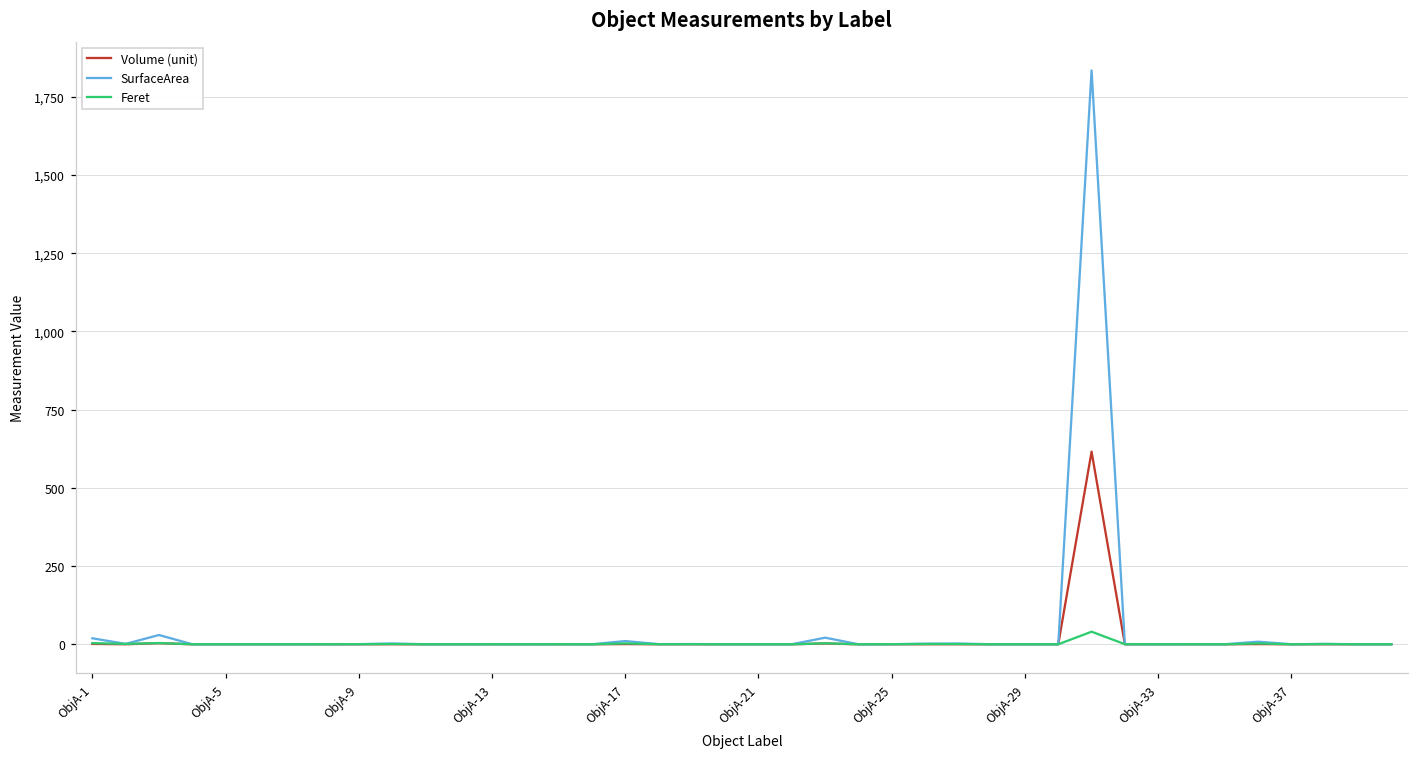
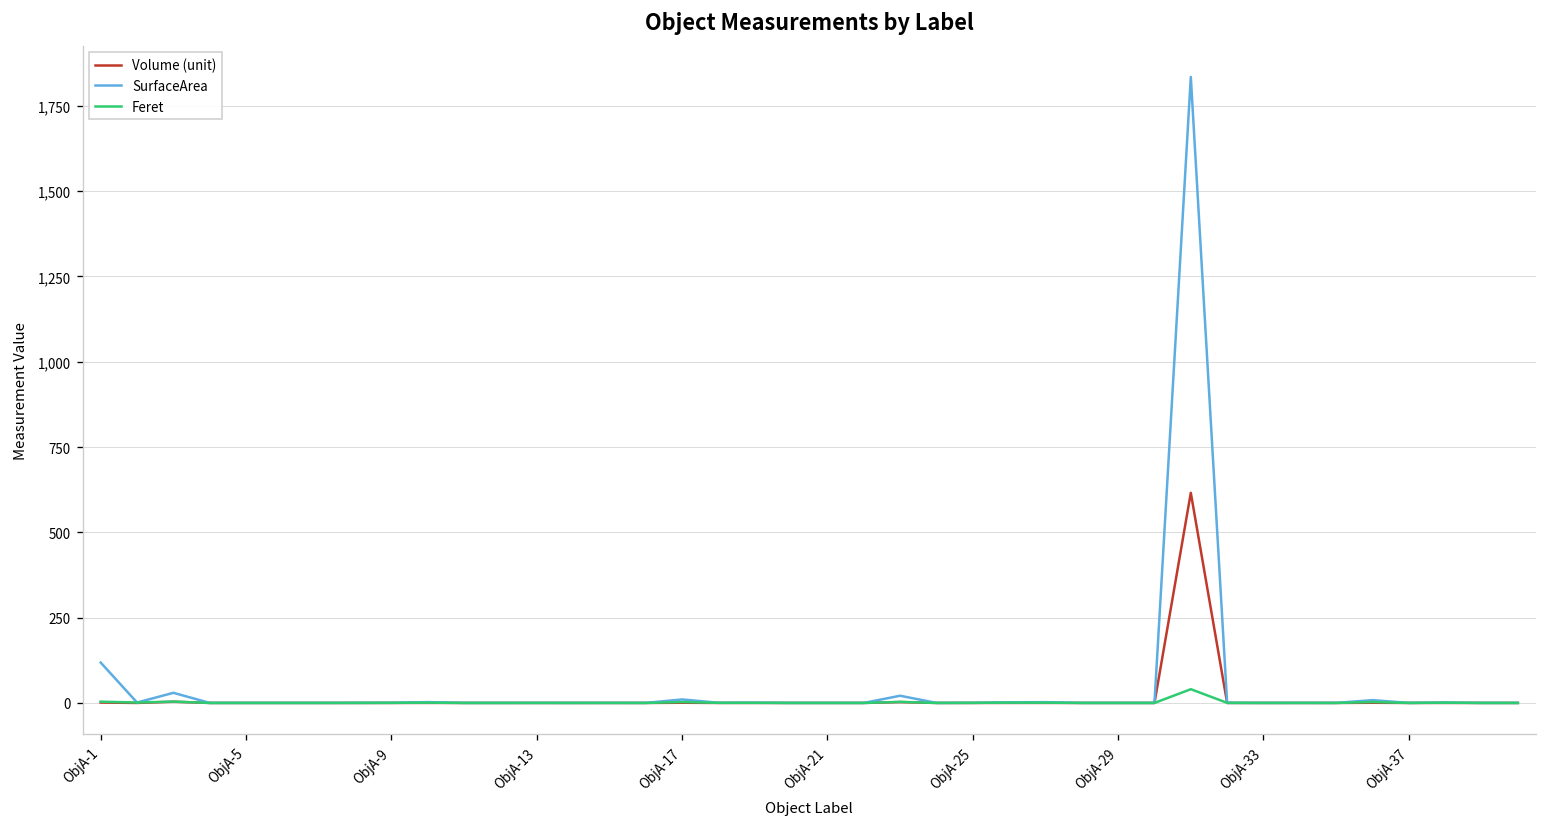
SurfaceArea, ObjA-1: 20 -> 120
